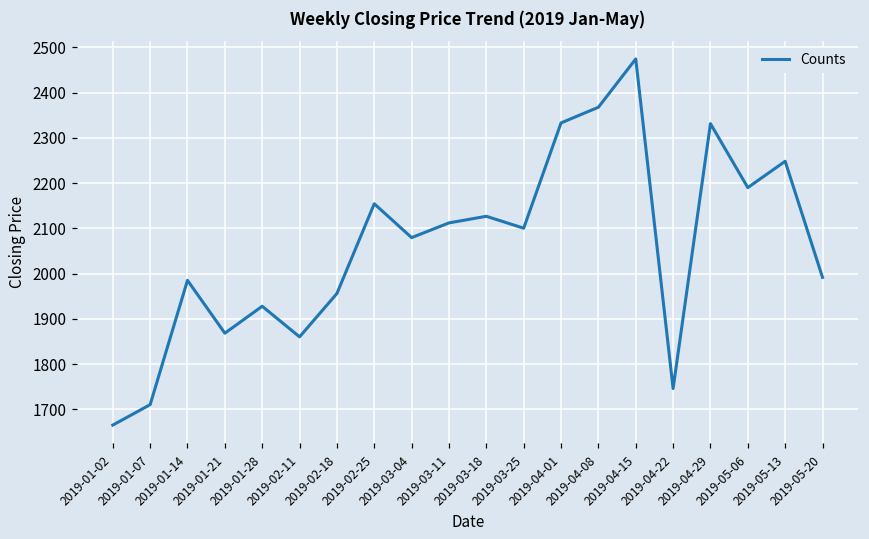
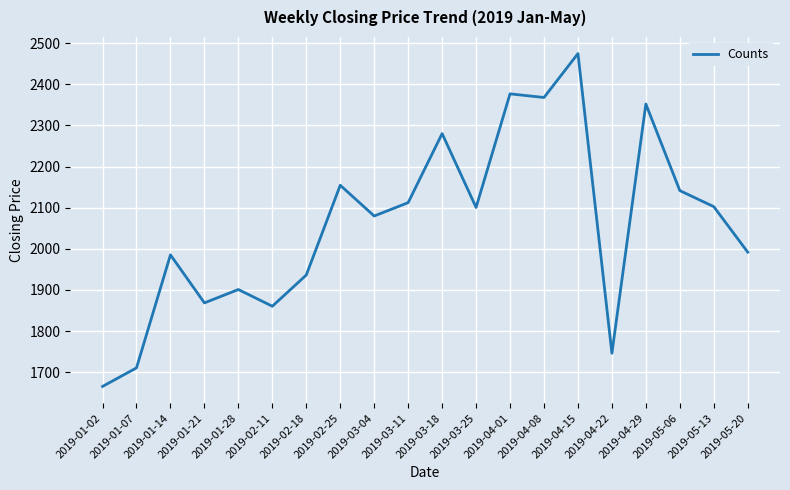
2019-01-28: 1930 -> 1900
2019-02-18: 1960 -> 1940
2019-03-18: 2130 -> 2280
2019-04-01: 2330 -> 2380
2019-04-29: 2330 -> 2350
2019-05-06: 2190 -> 2140
2019-05-13: 2250 -> 2100
